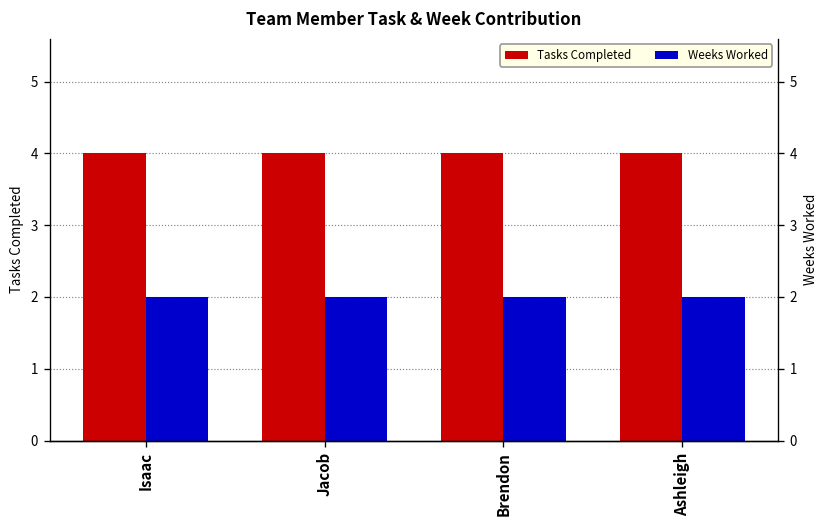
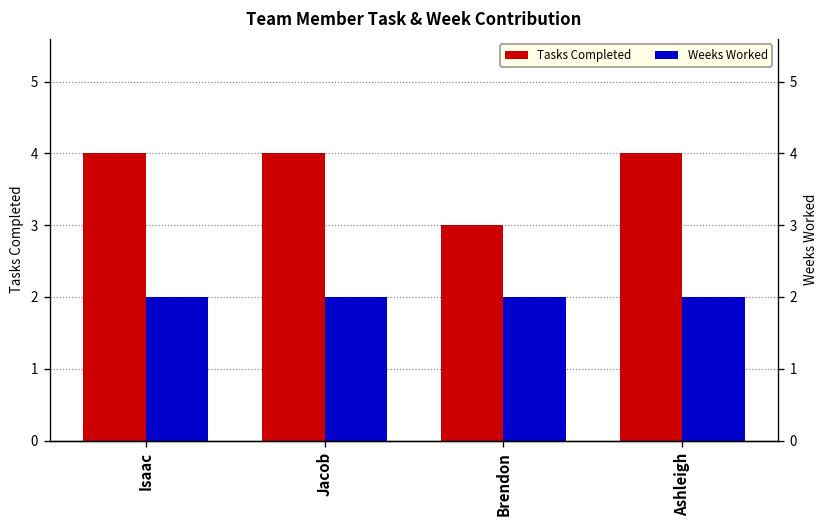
Tasks Completed, Brendon: 4 -> 3
